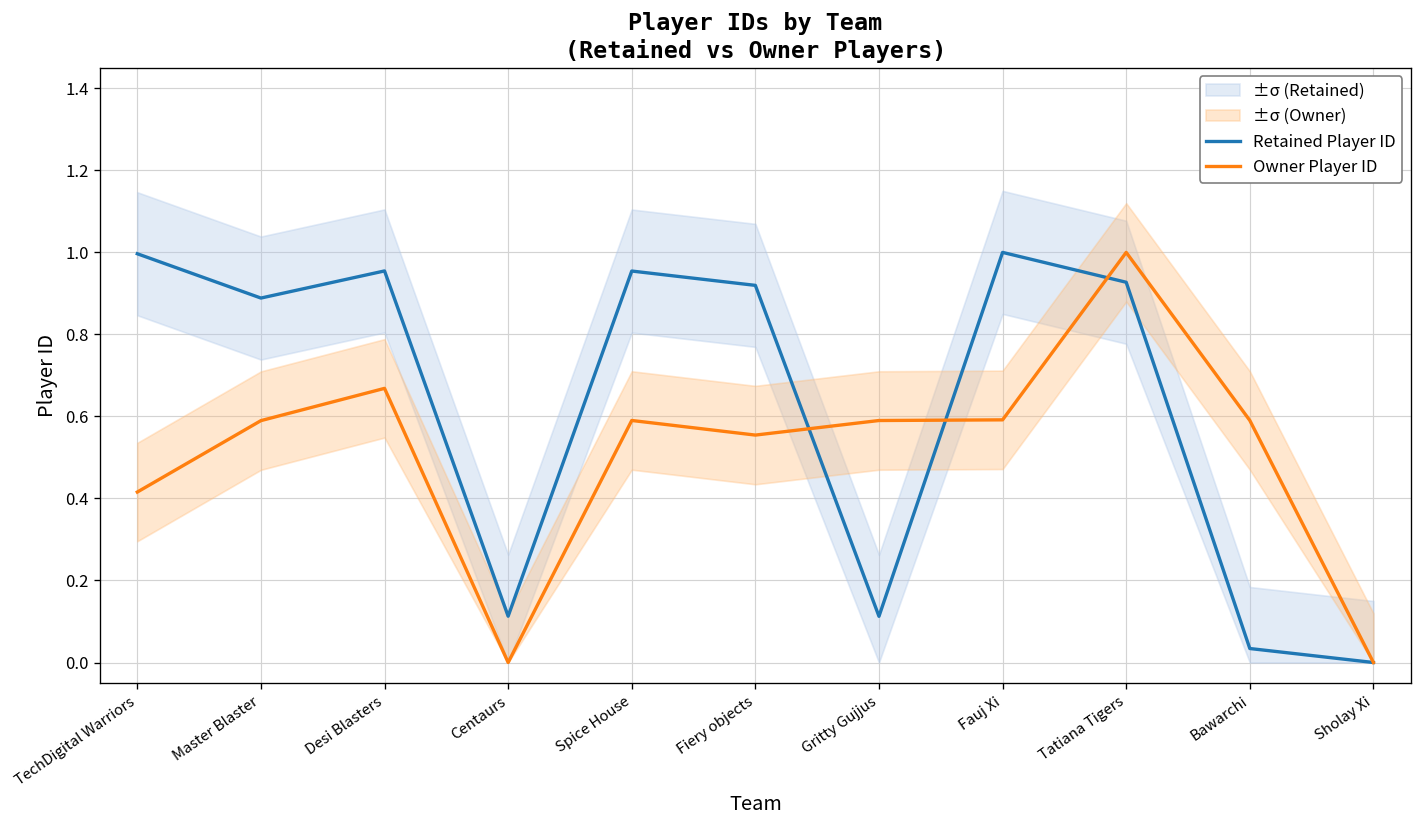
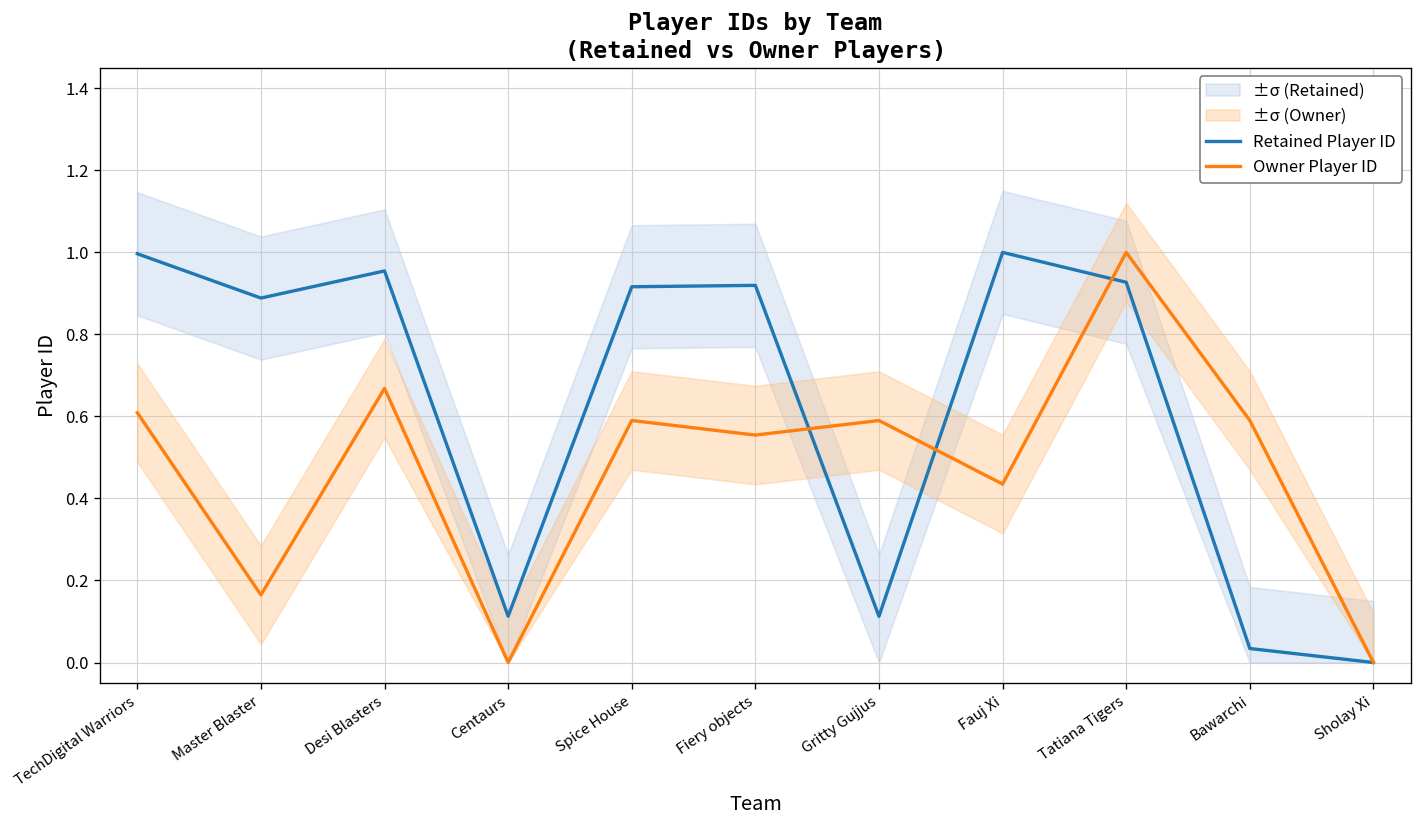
Owner Player ID, TechDigital Warriors: 0.42 -> 0.61
Owner Player ID, Master Blaster: 0.59 -> 0.16
Retained Player ID, Spice House: 0.95 -> 0.92
Owner Player ID, Fauj Xi: 0.59 -> 0.44
